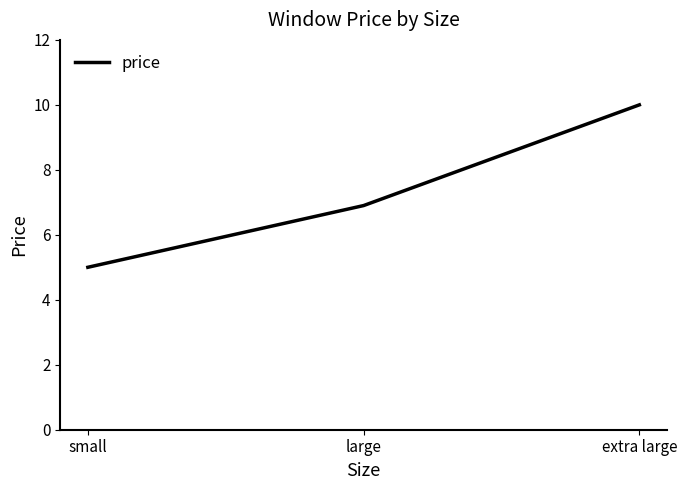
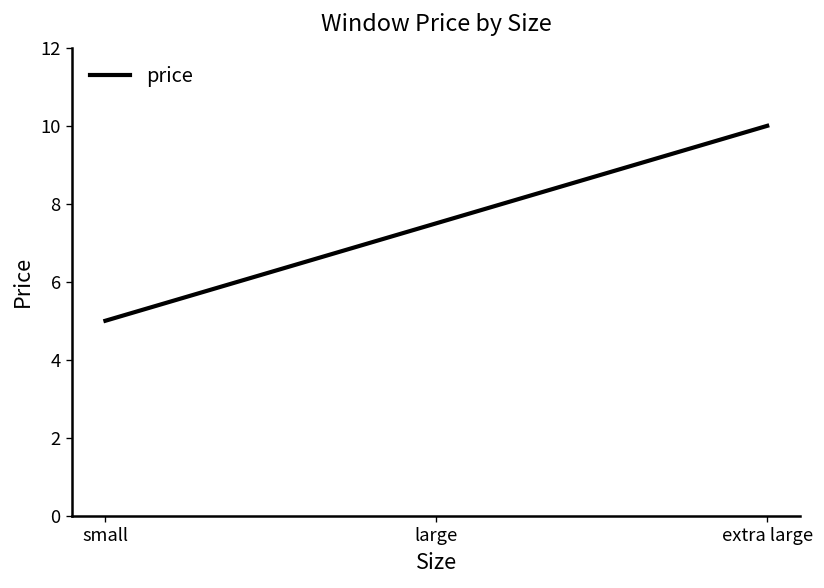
large: 6.9 -> 7.5
